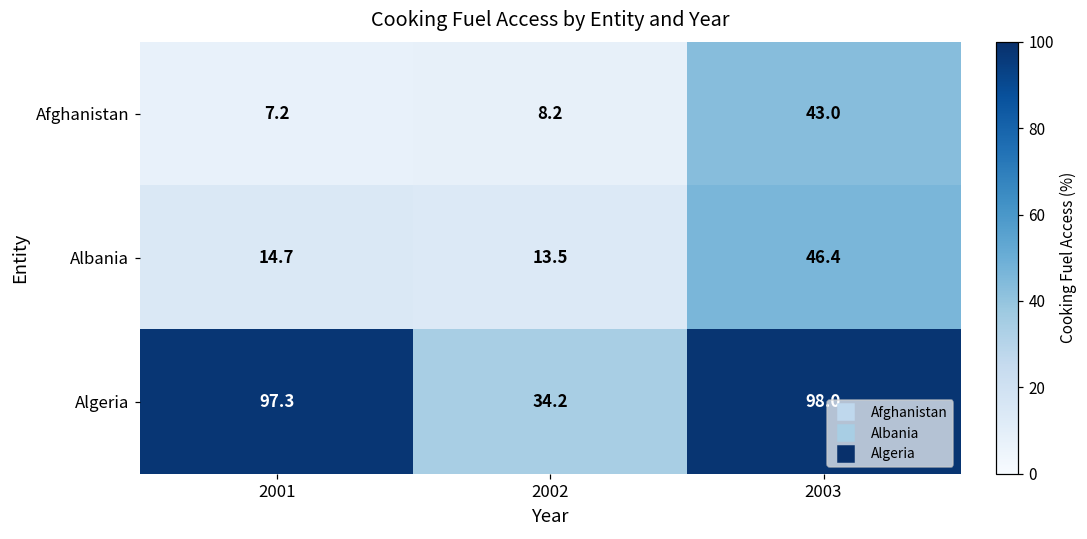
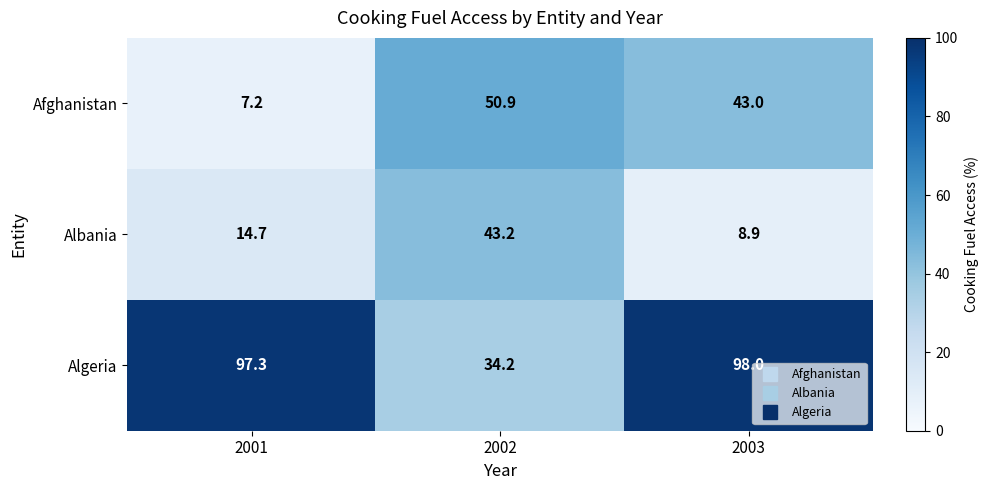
Afghanistan, 2002: 8.2 -> 50.9
Albania, 2002: 13.5 -> 43.2
Albania, 2003: 46.4 -> 8.9
